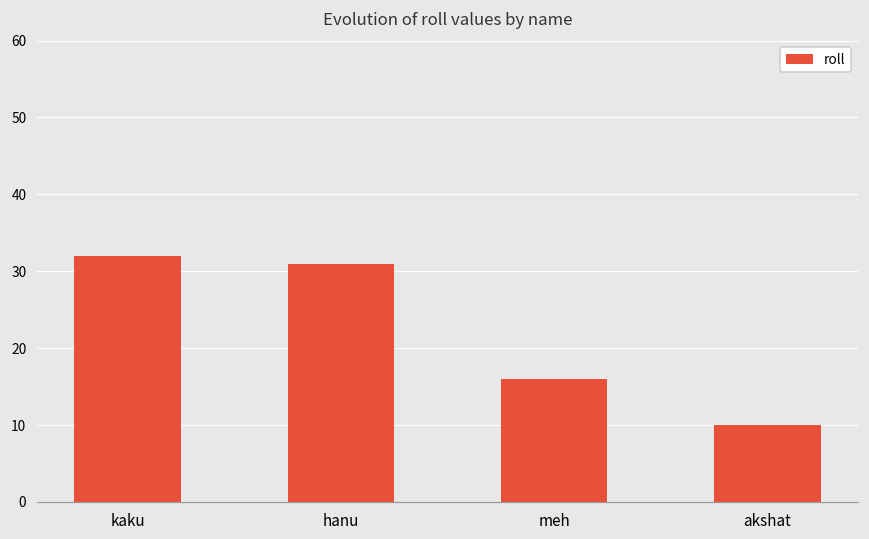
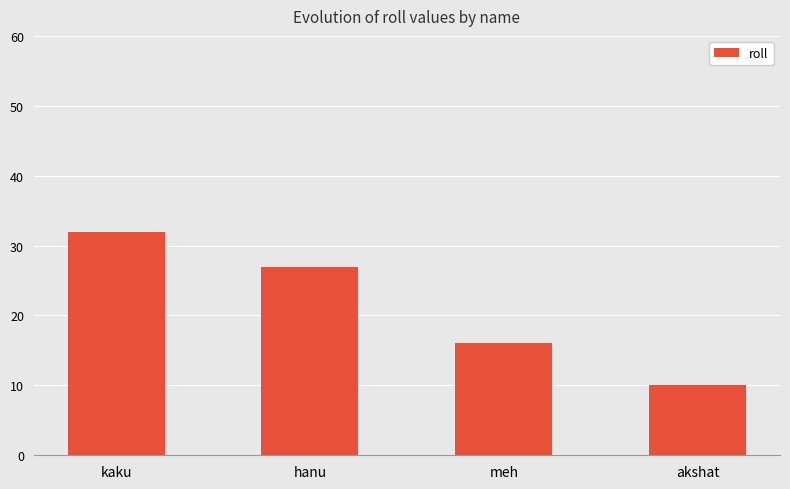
hanu: 31 -> 27
